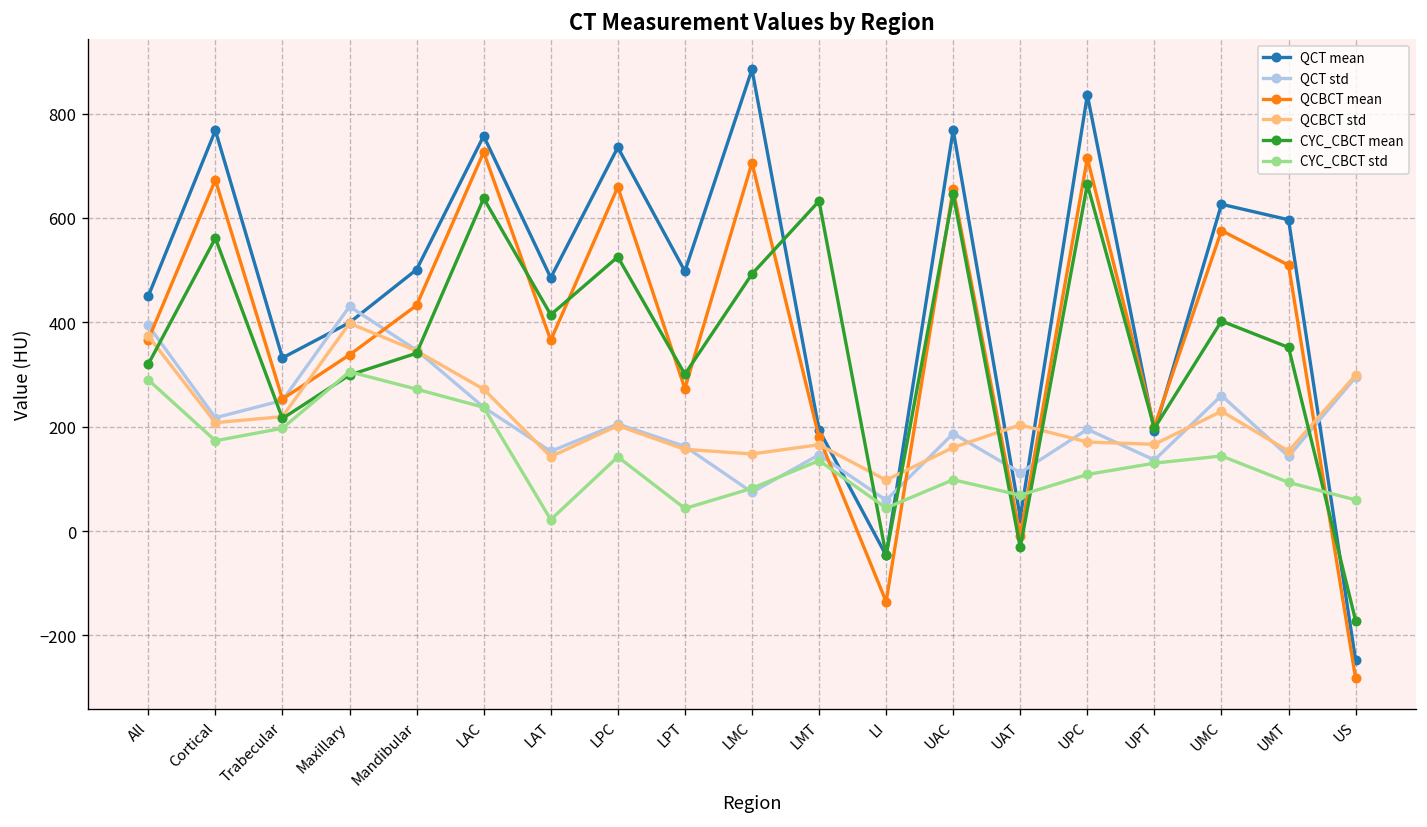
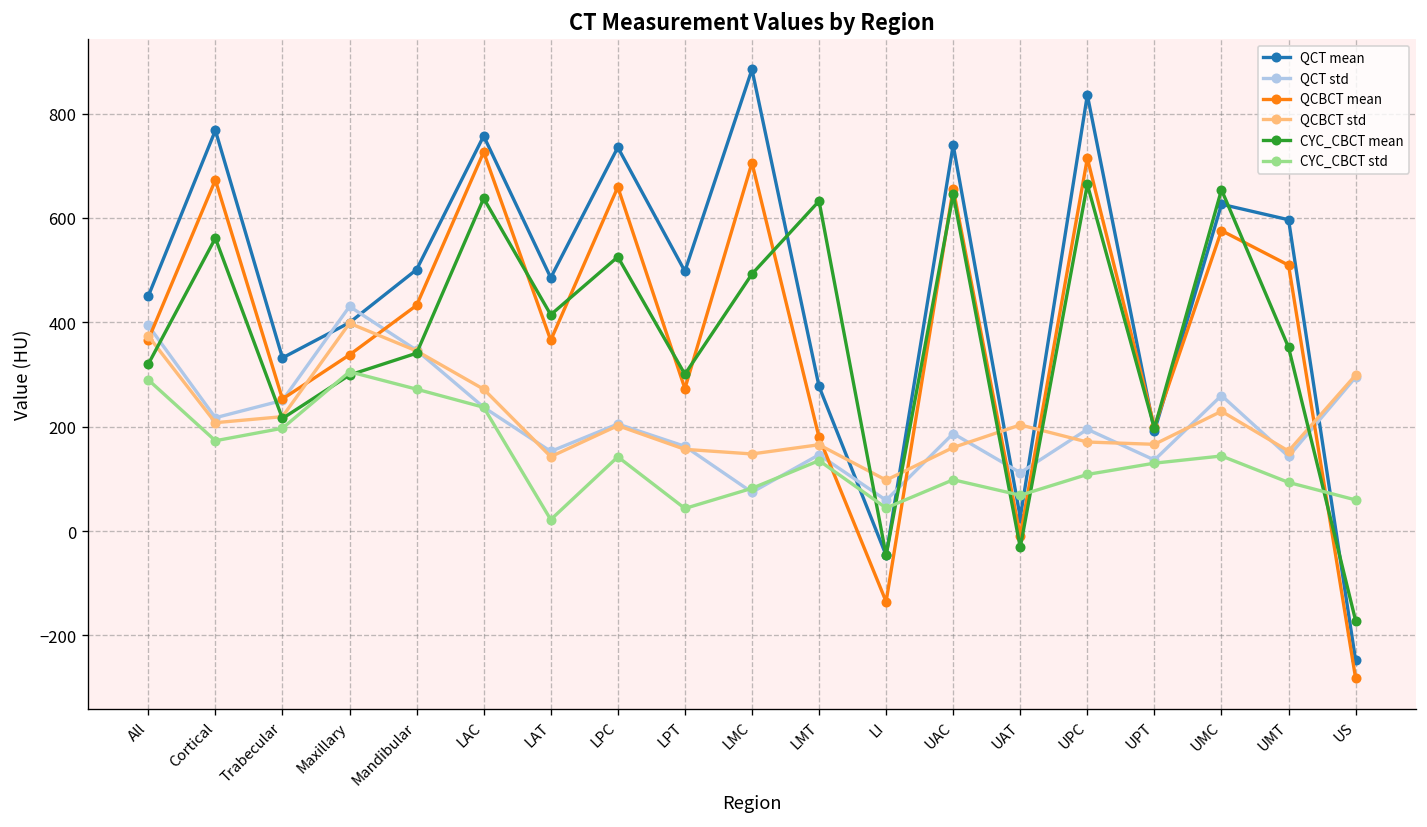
QCT mean, LMT: 190 -> 280
QCT mean, UAC: 770 -> 740
CYC_CBCT mean, UMC: 400 -> 650
